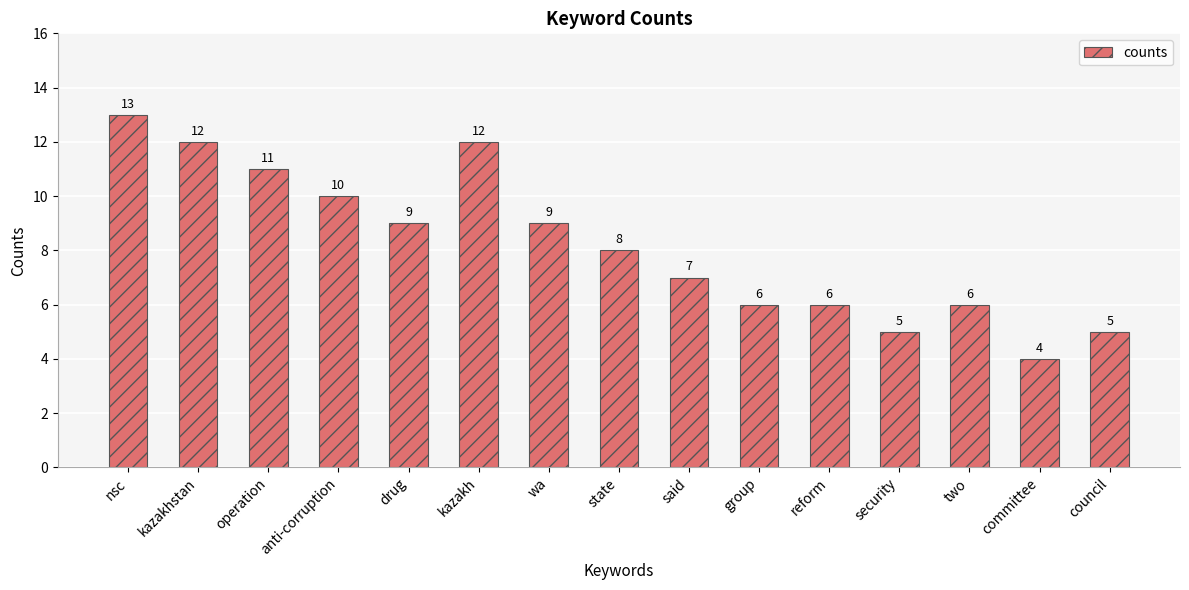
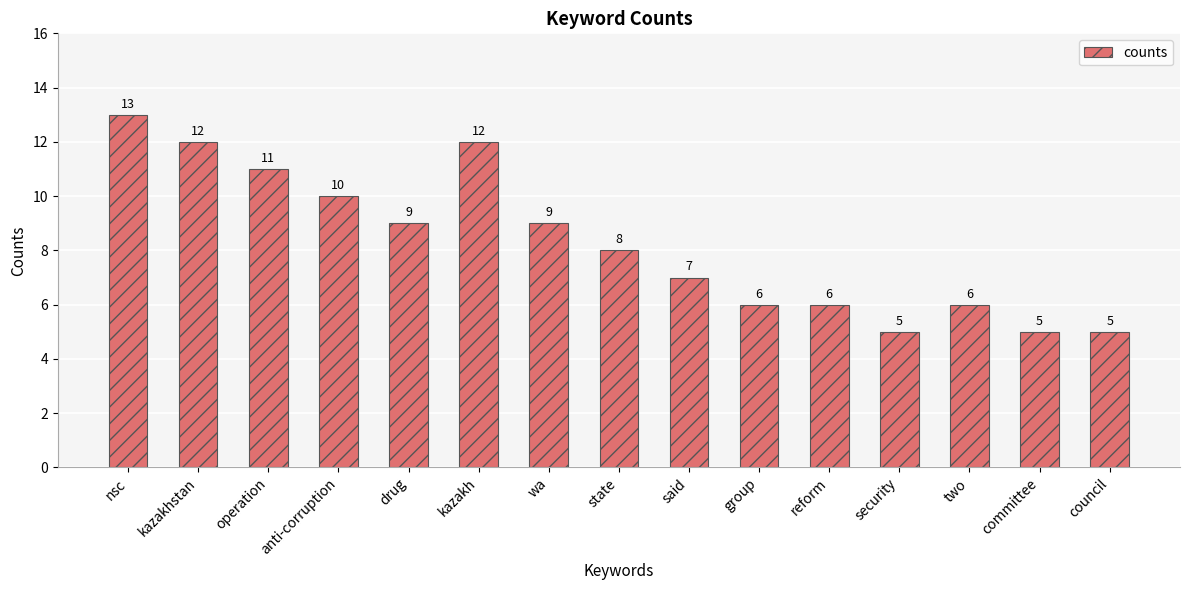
committee: 4 -> 5
